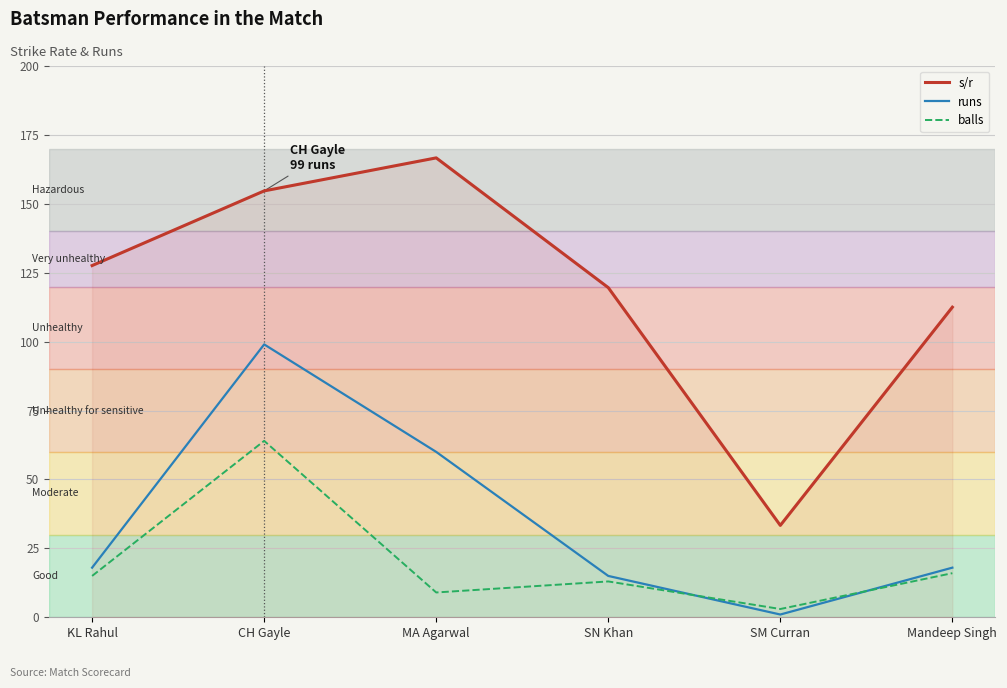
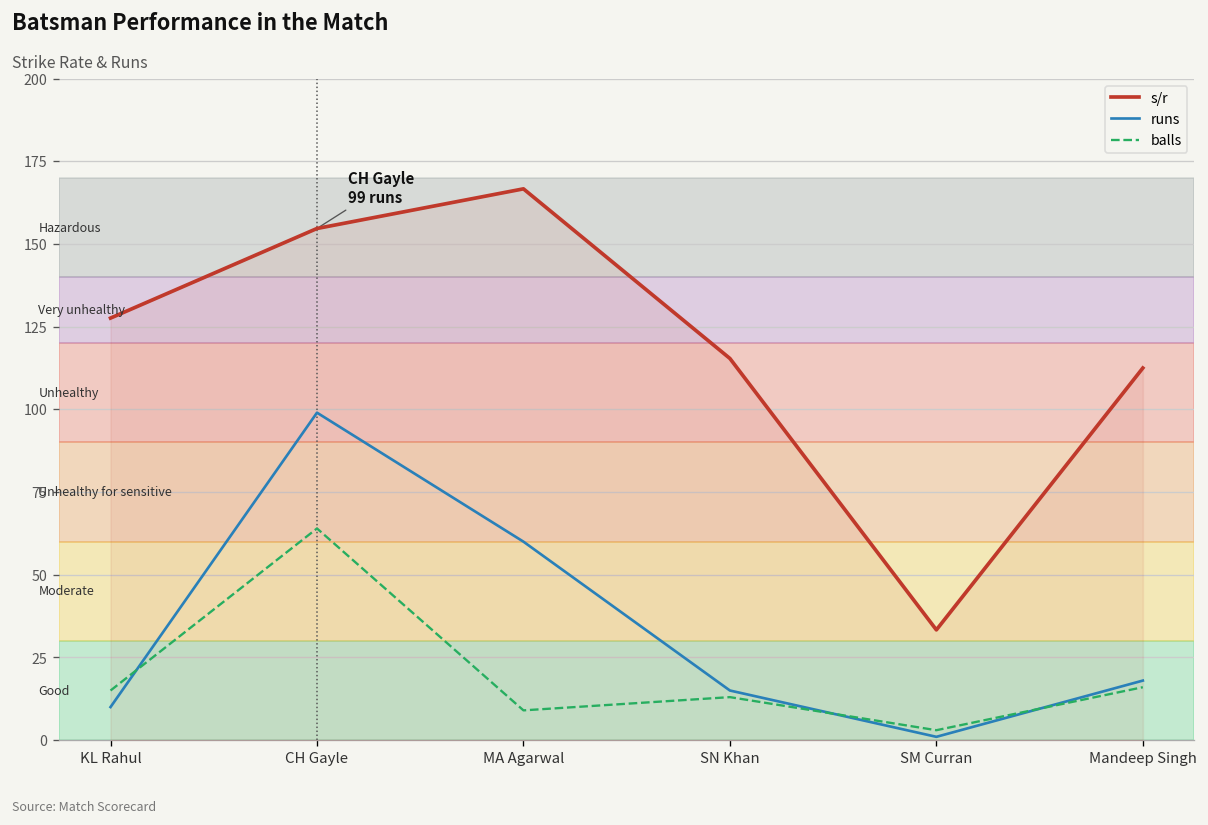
runs, KL Rahul: 18 -> 10
s/r, SN Khan: 120 -> 115
